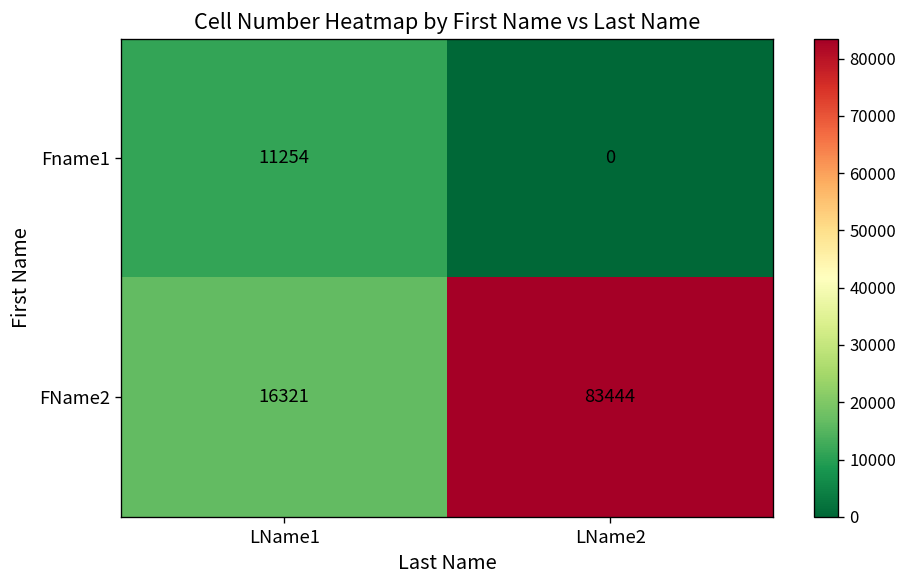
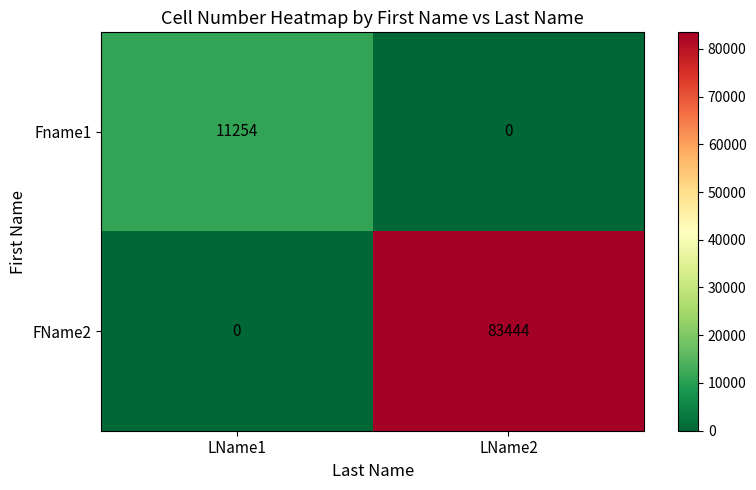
FName2, LName1: 16321 -> 0
